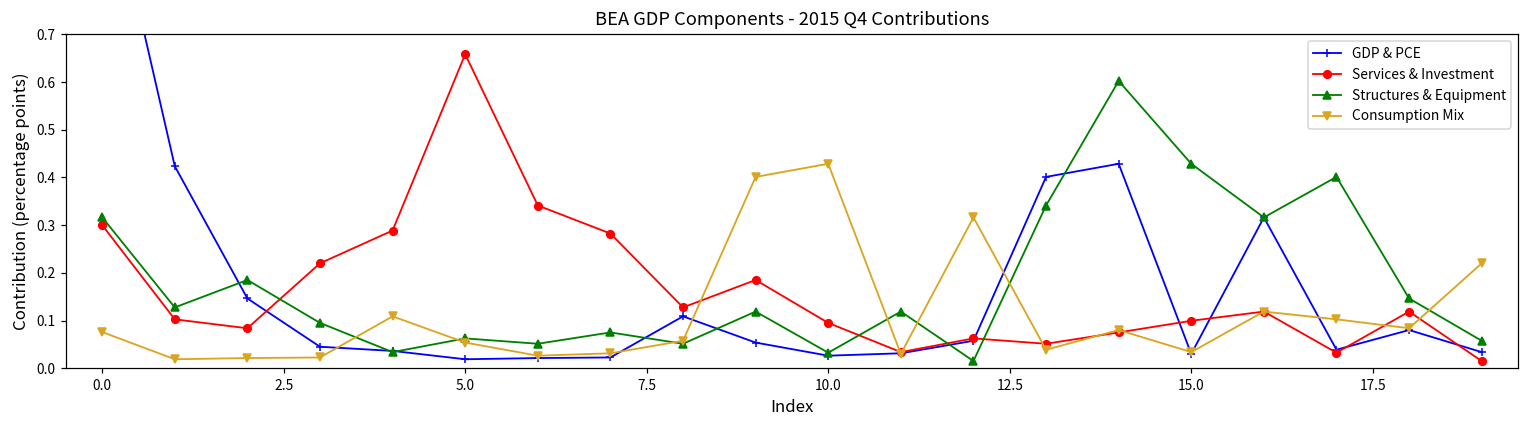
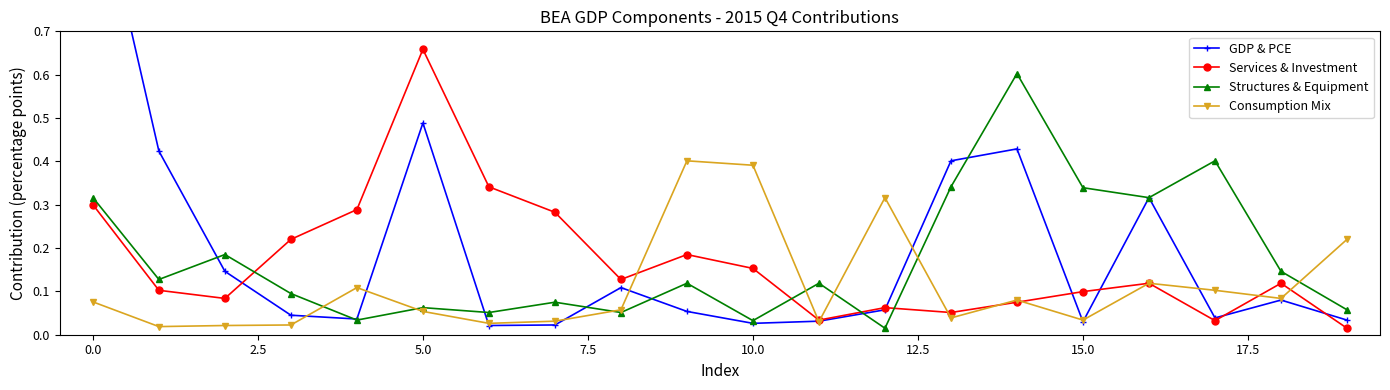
GDP & PCE, 5.0: 0.02 -> 0.49
Services & Investment, 10.0: 0.10 -> 0.15
Consumption Mix, 10.0: 0.43 -> 0.39
Structures & Equipment, 15.0: 0.43 -> 0.34
